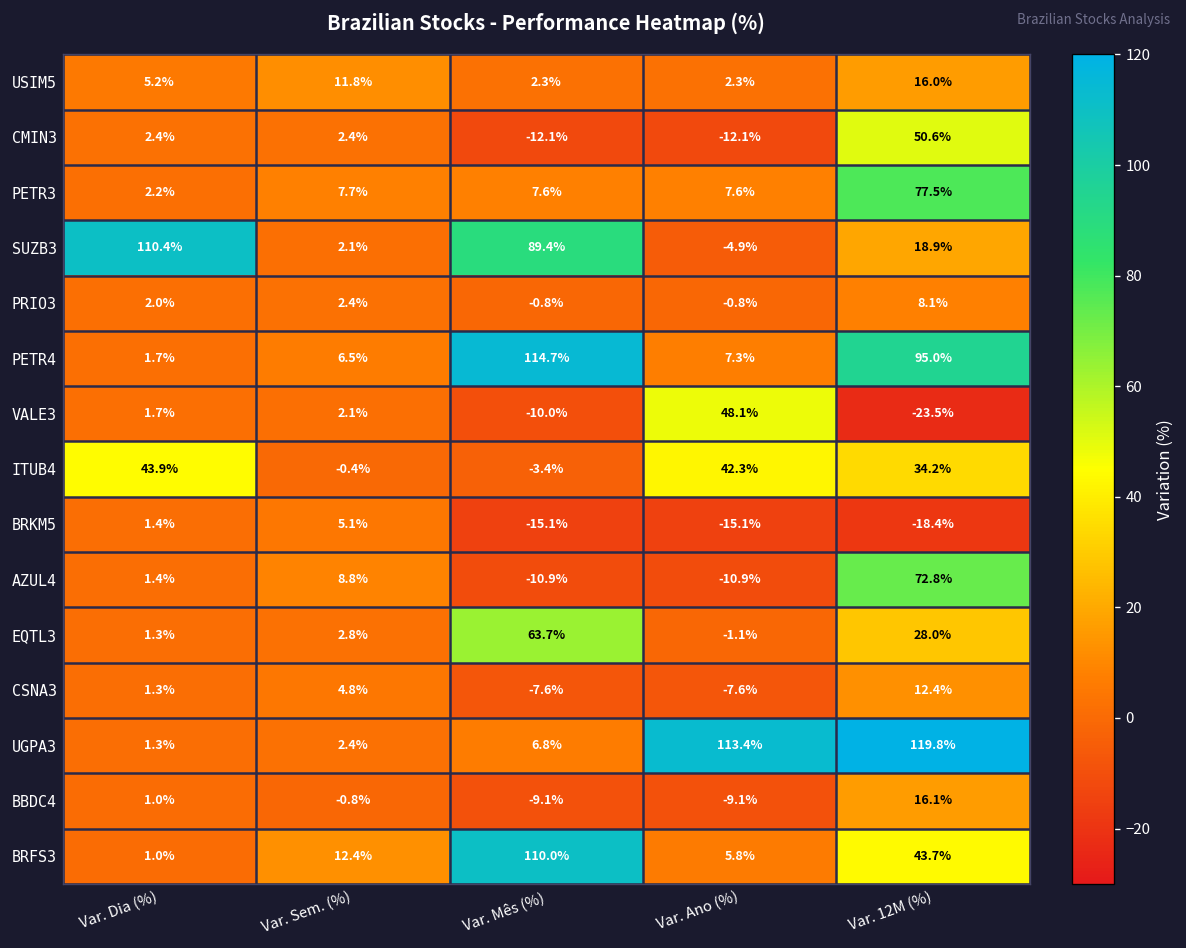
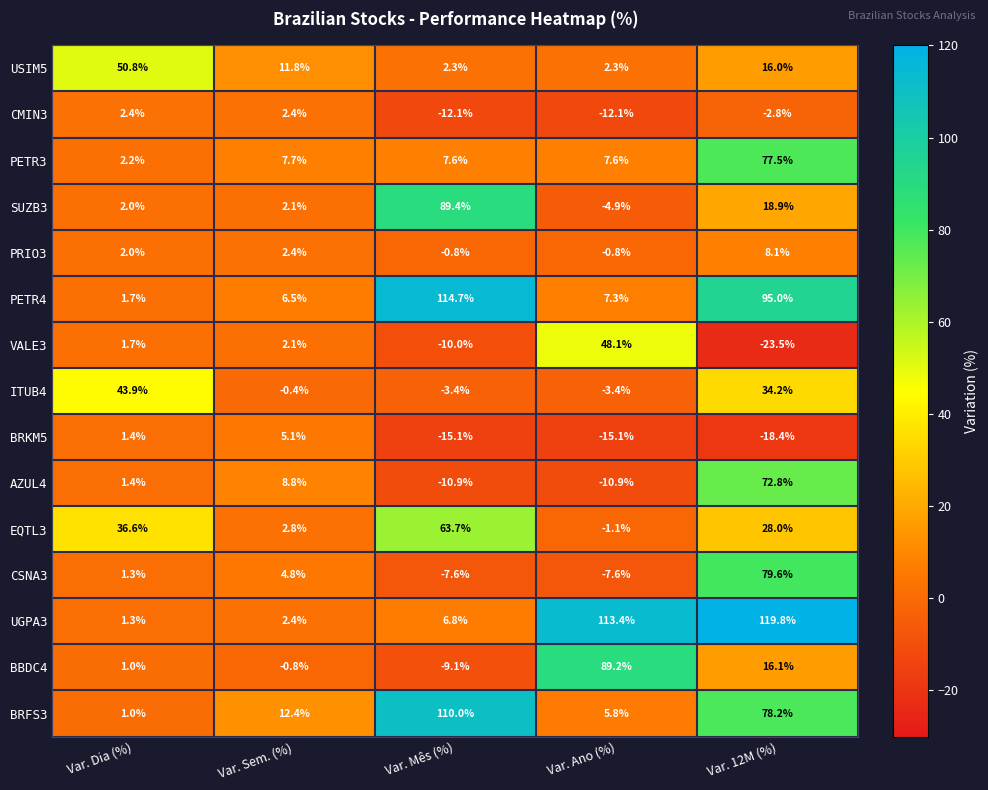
USIM5, Var. Dia (%): 5.2% -> 50.8%
CMIN3, Var. 12M (%): 50.6% -> -2.8%
SUZB3, Var. Dia (%): 110.4% -> 2.0%
ITUB4, Var. Ano (%): 42.3% -> -3.4%
EQTL3, Var. Dia (%): 1.3% -> 36.6%
CSNA3, Var. 12M (%): 12.4% -> 79.6%
BBDC4, Var. Ano (%): -9.1% -> 89.2%
BRFS3, Var. 12M (%): 43.7% -> 78.2%
